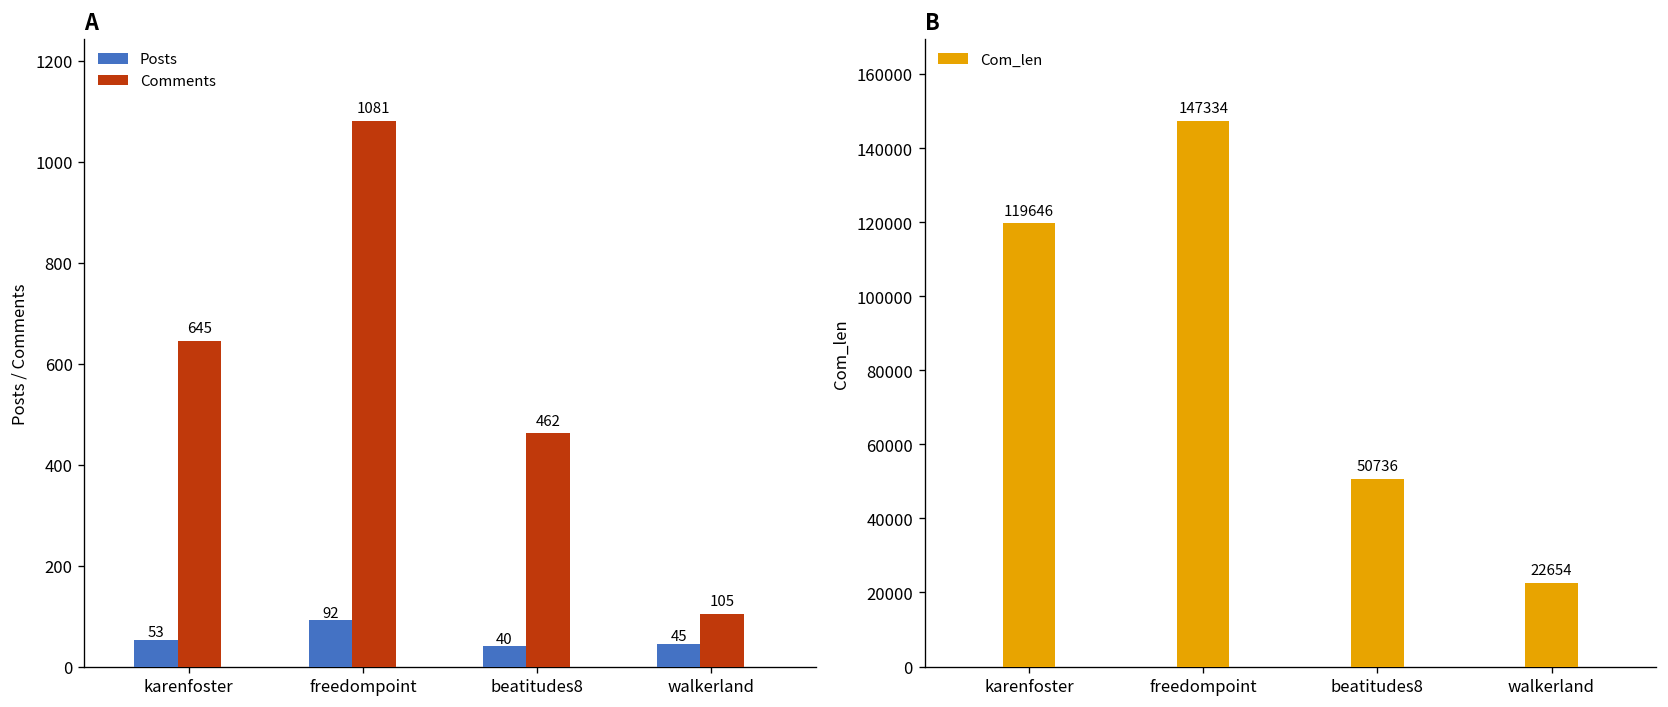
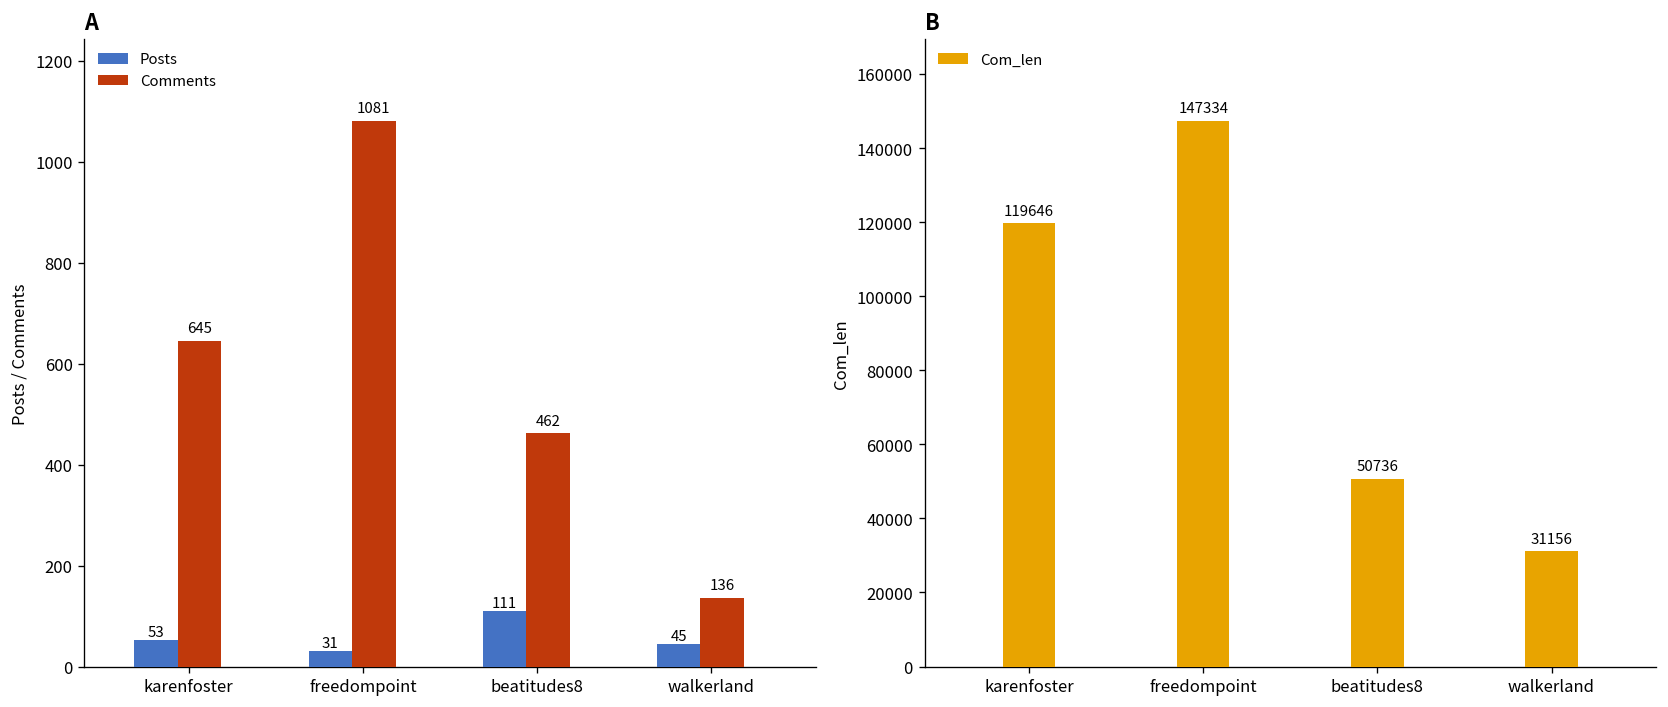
A, Posts, freedompoint: 92 -> 31
A, Posts, beatitudes8: 40 -> 111
A, Comments, walkerland: 105 -> 136
B, walkerland: 22654 -> 31156
